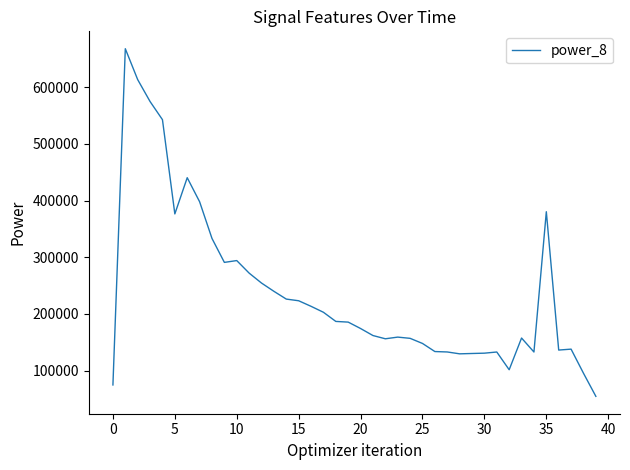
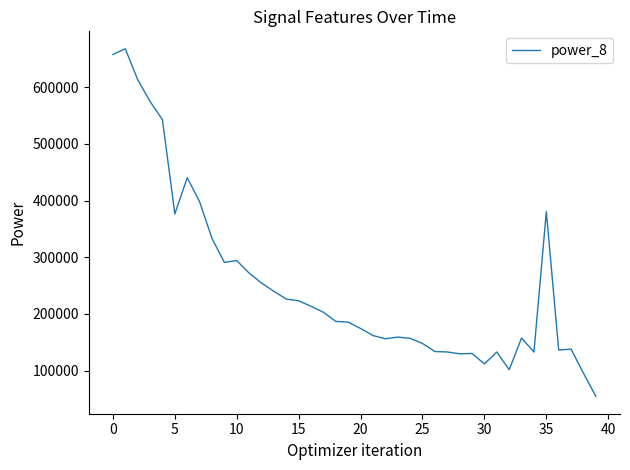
0: 70000 -> 660000
30: 130000 -> 110000
